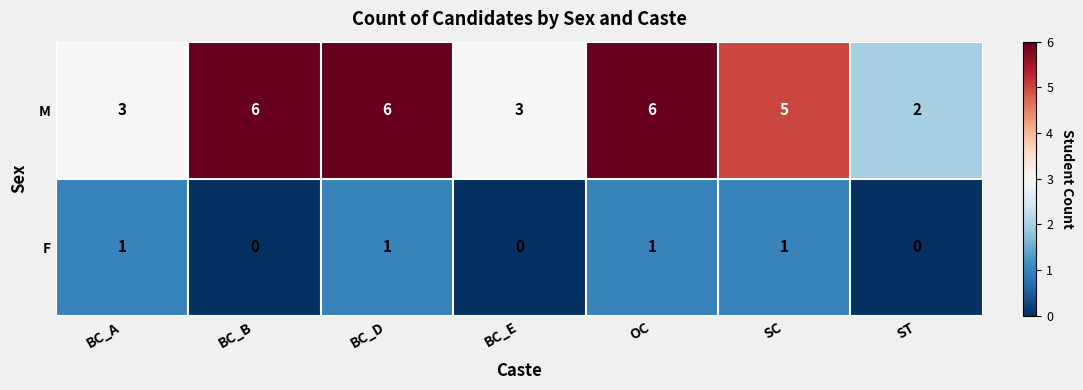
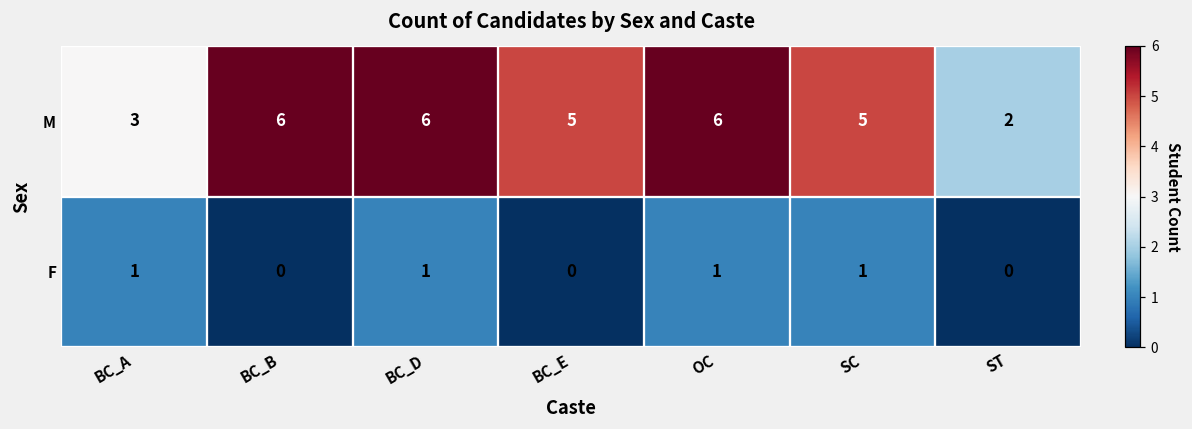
M, BC_E: 3 -> 5
